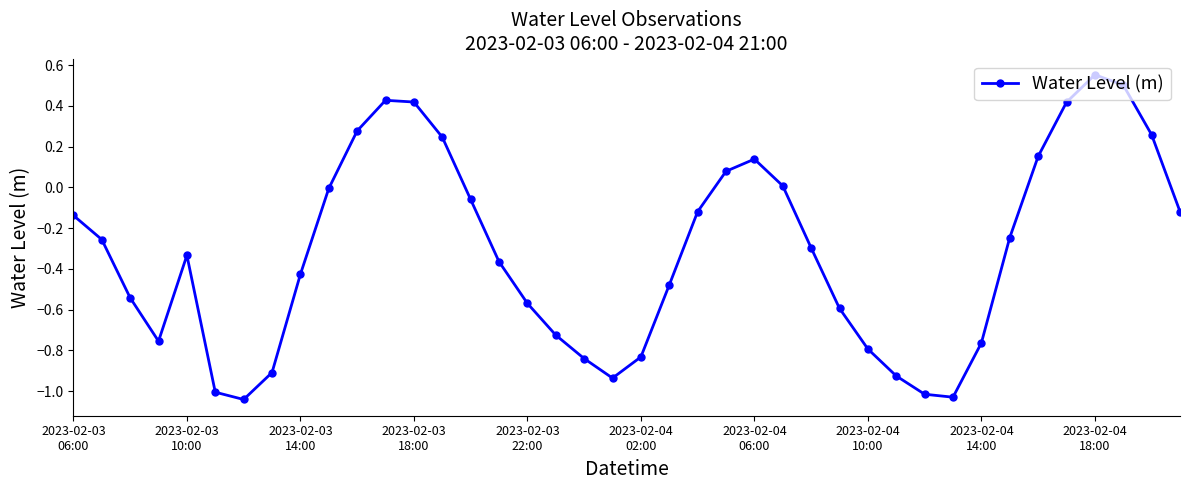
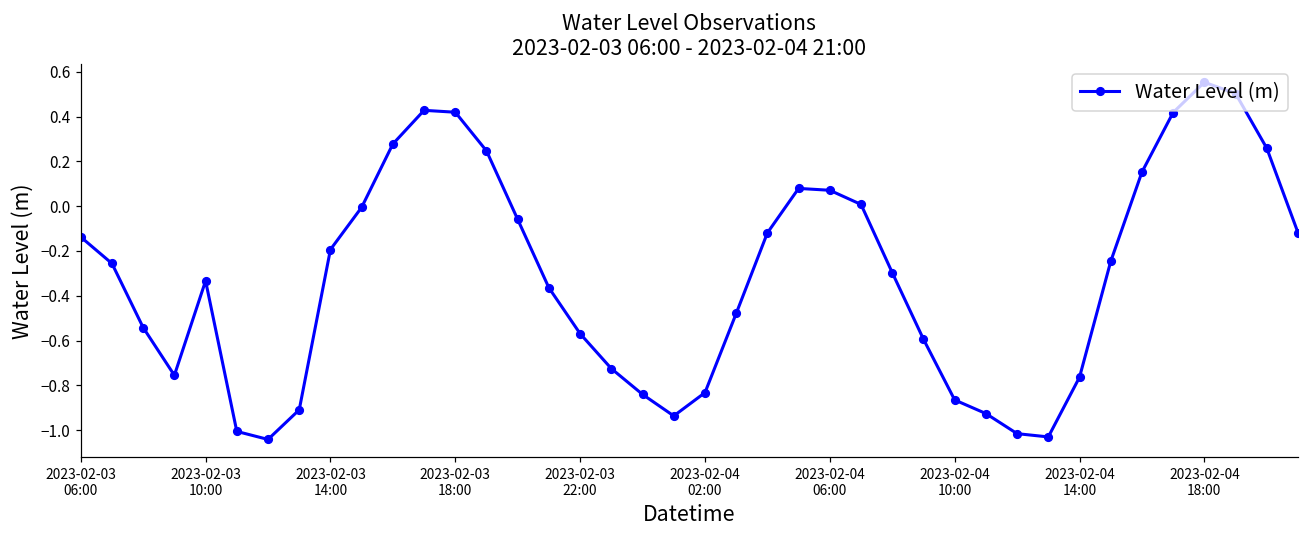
2023-02-03 14:00: -0.43 -> -0.19
2023-02-04 06:00: 0.14 -> 0.07
2023-02-04 10:00: -0.79 -> -0.87
